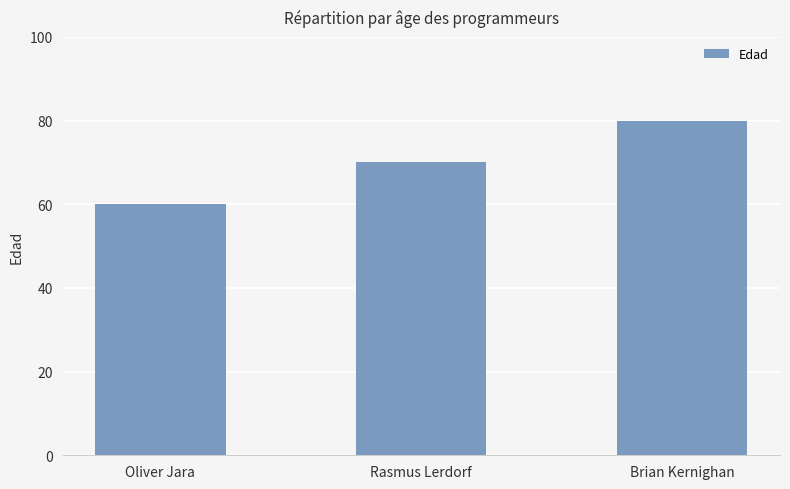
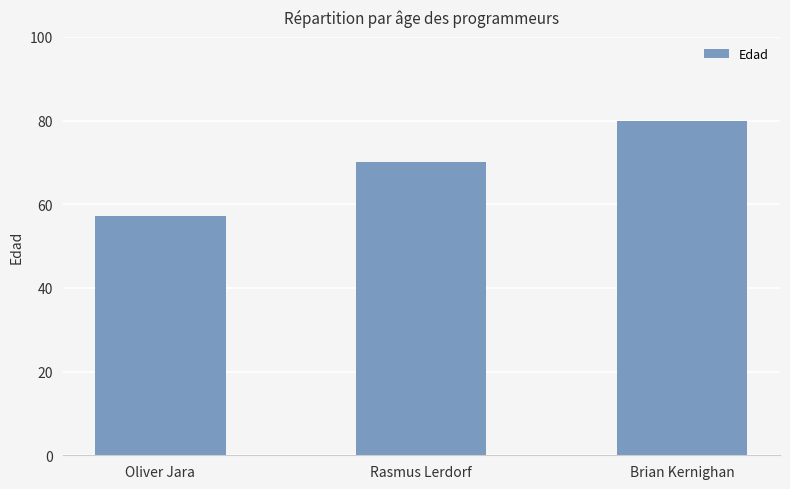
Oliver Jara: 60 -> 57
